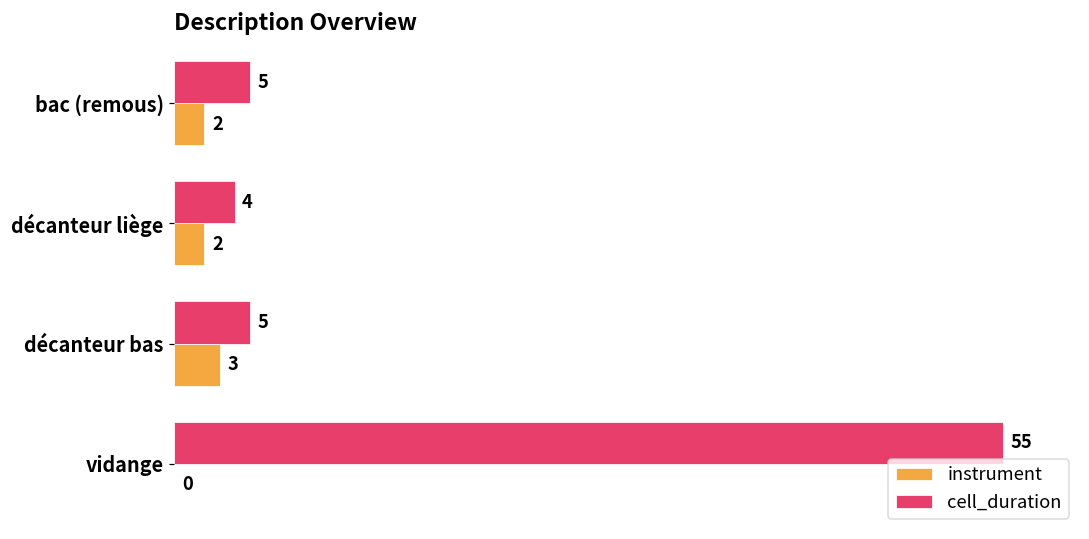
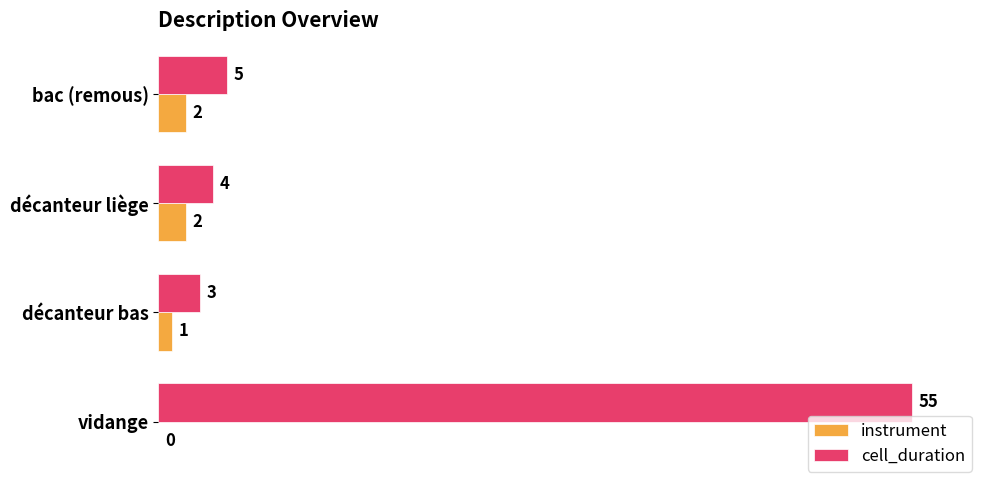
cell_duration, décanteur bas: 5 -> 3
instrument, décanteur bas: 3 -> 1
